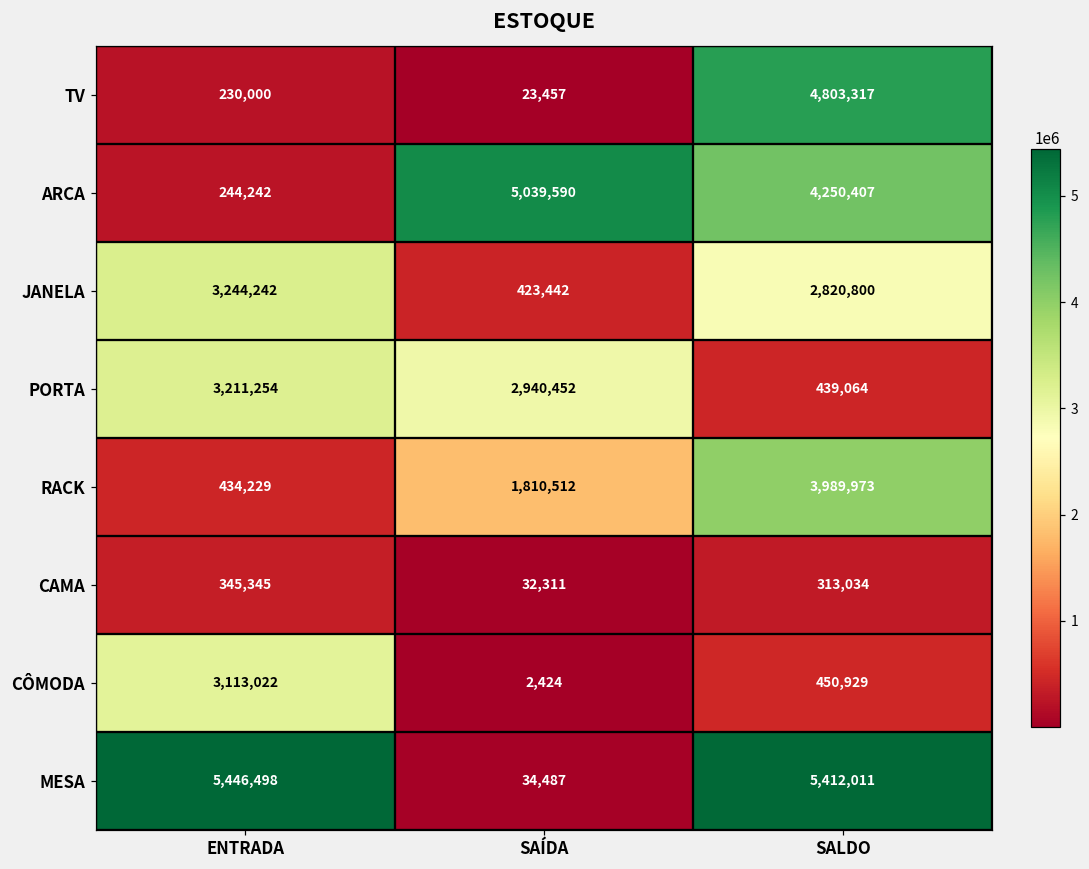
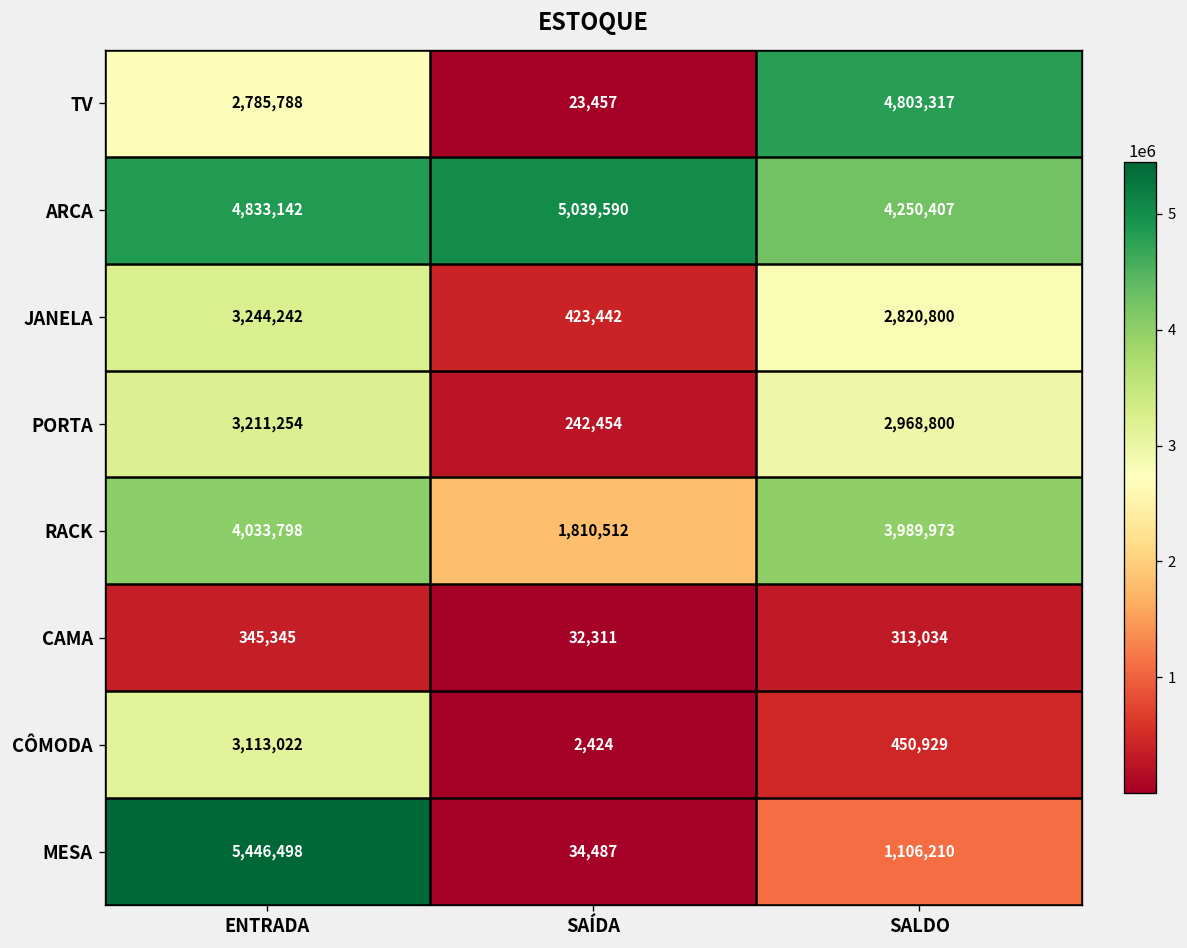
TV, ENTRADA: 230,000 -> 2,785,788
ARCA, ENTRADA: 244,242 -> 4,833,142
PORTA, SAÍDA: 2,940,452 -> 242,454
PORTA, SALDO: 439,064 -> 2,968,800
RACK, ENTRADA: 434,229 -> 4,033,798
MESA, SALDO: 5,412,011 -> 1,106,210
